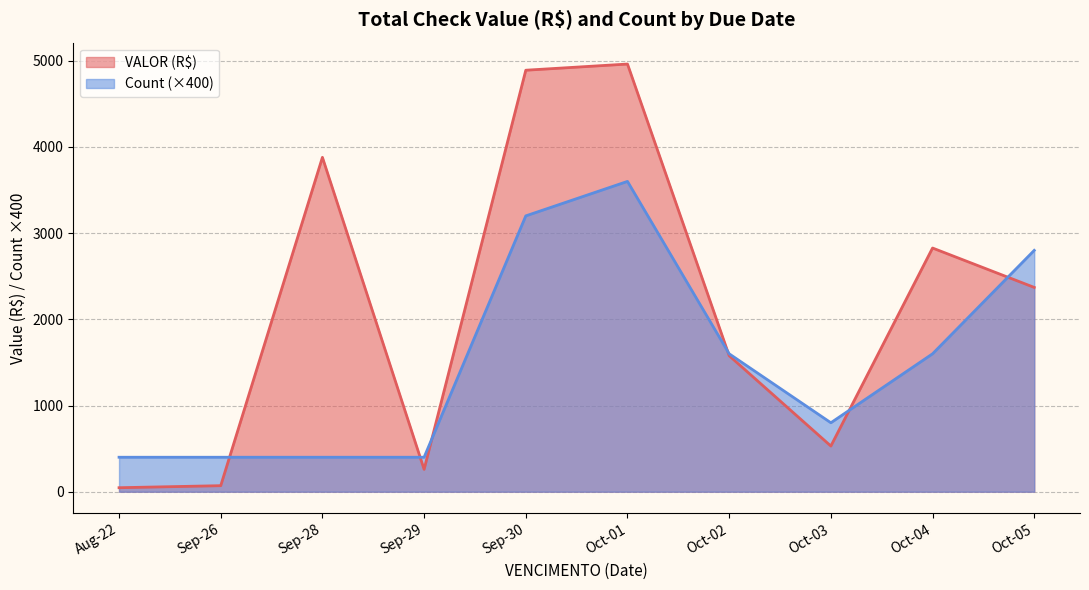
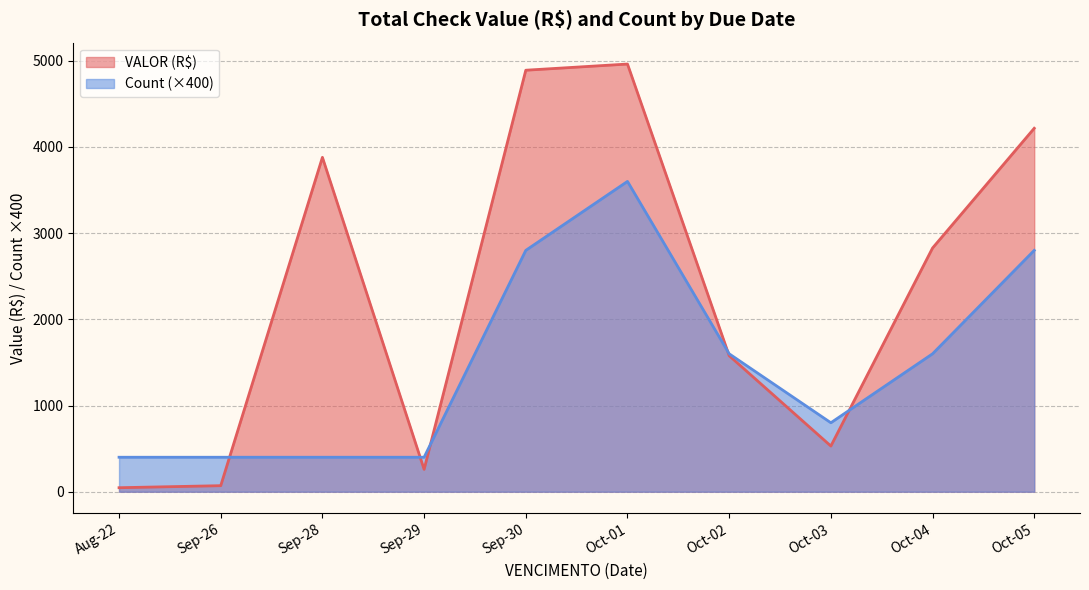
Count (×400), Sep-30: 3200 -> 2800
VALOR (R$), Oct-05: 2400 -> 4200
